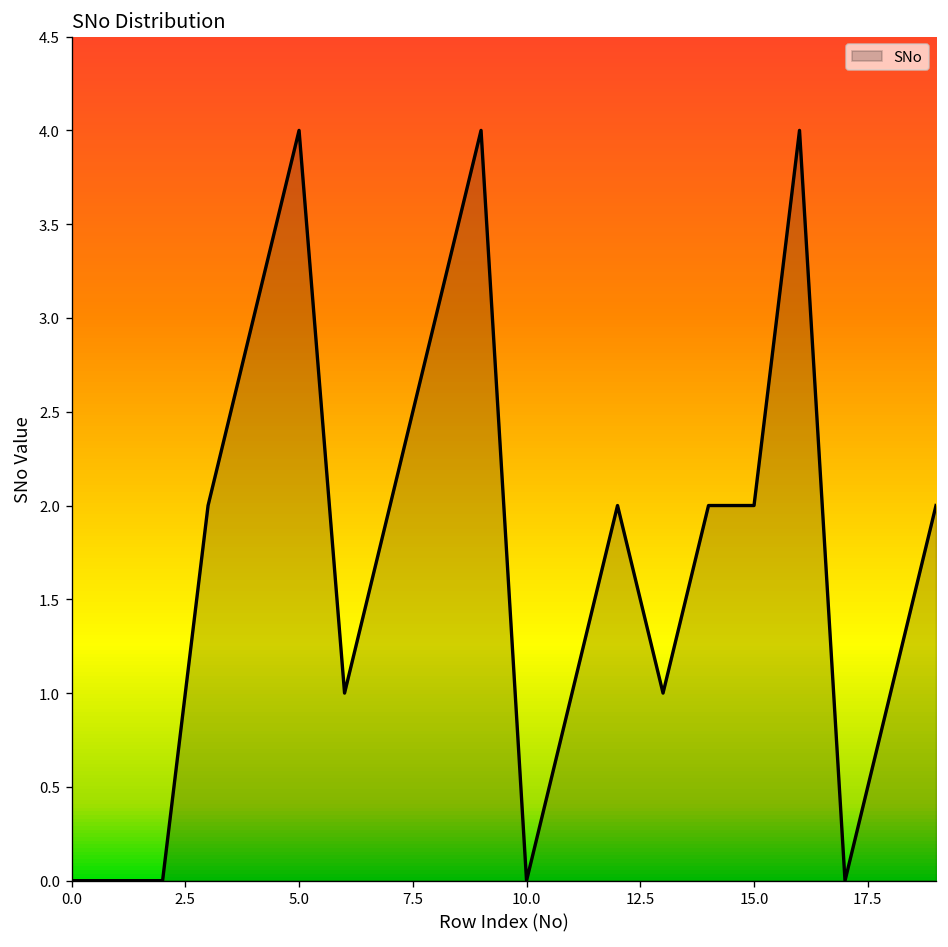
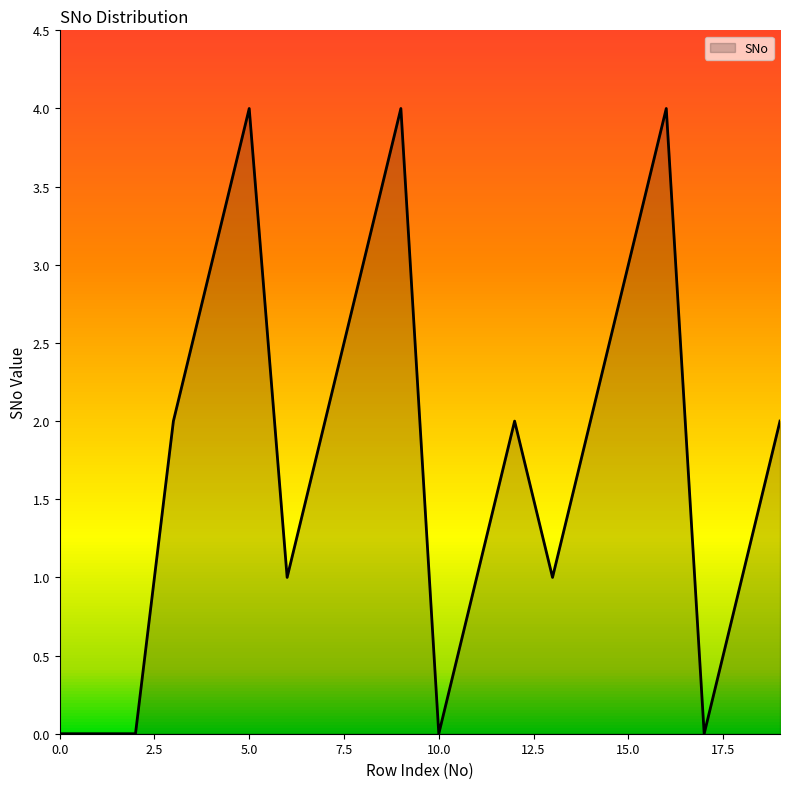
15.0: 2 -> 3
